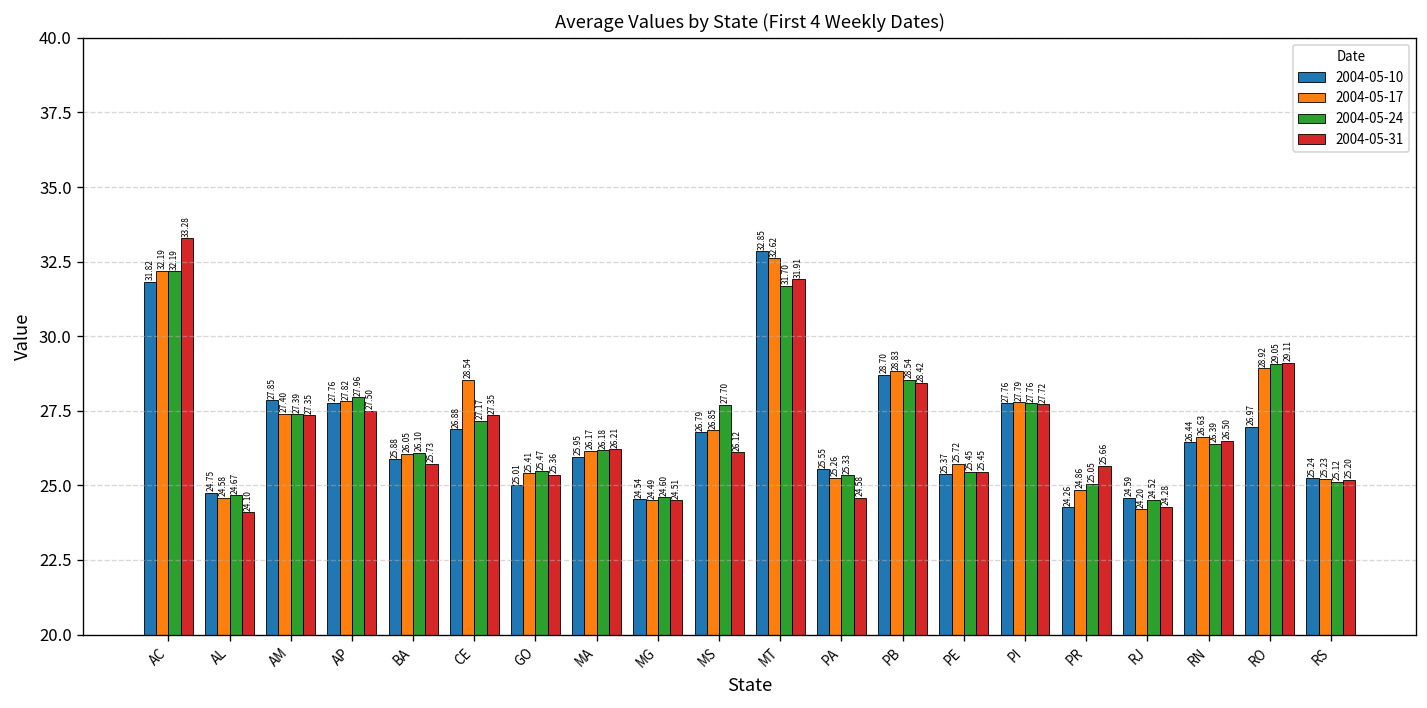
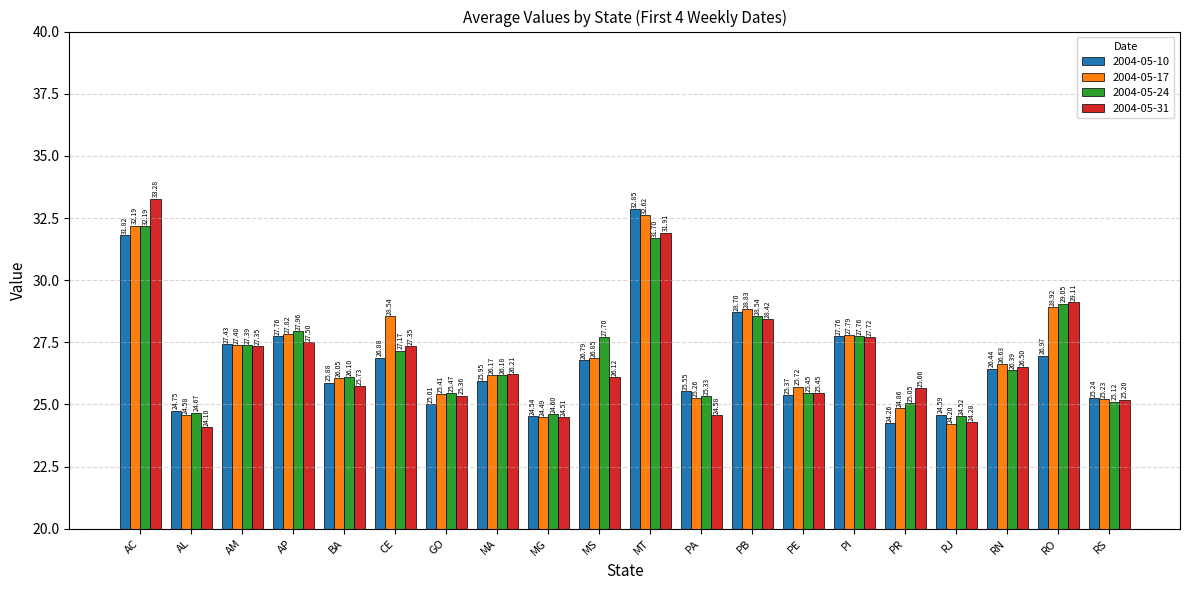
2004-05-10, AM: 27.85 -> 27.43
